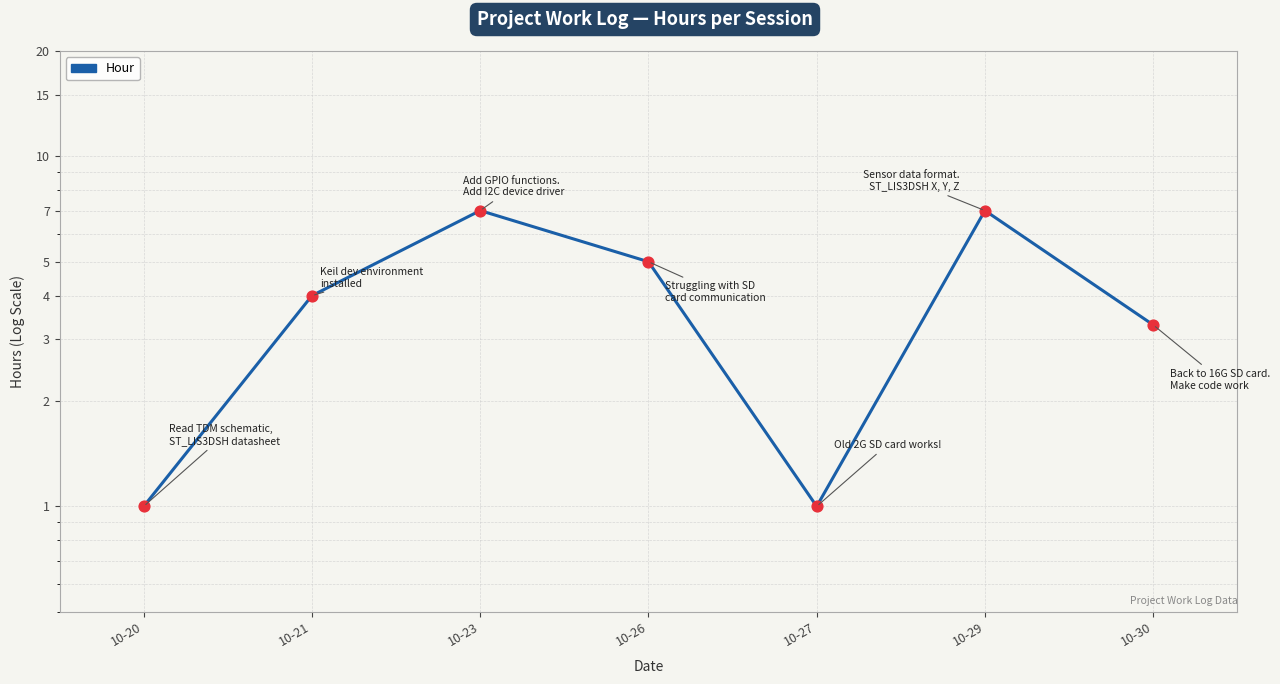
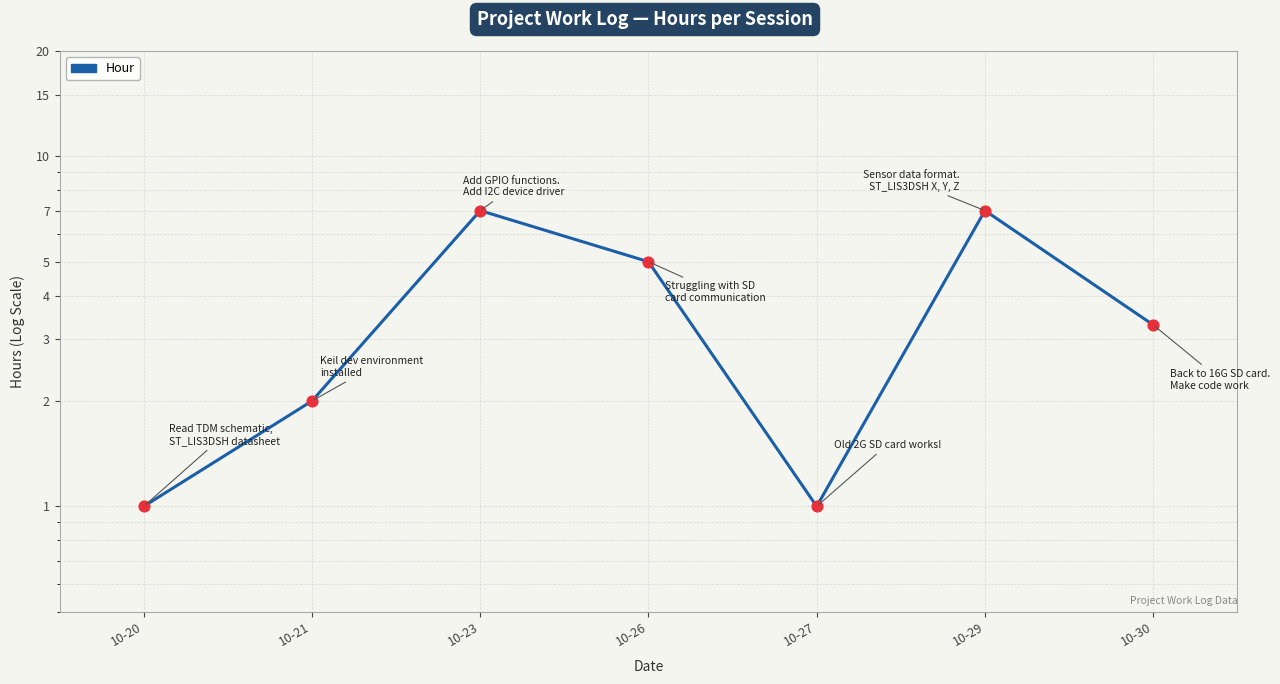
10-21: 4 -> 2
